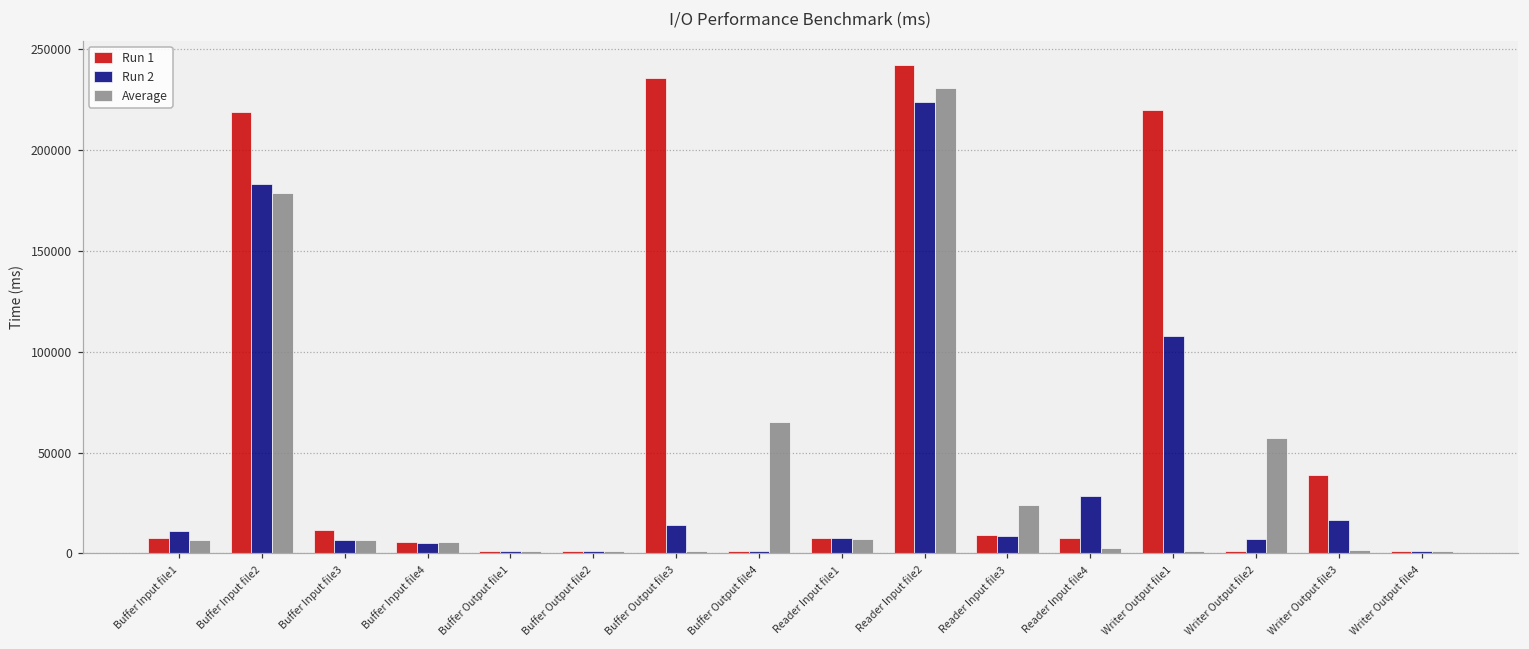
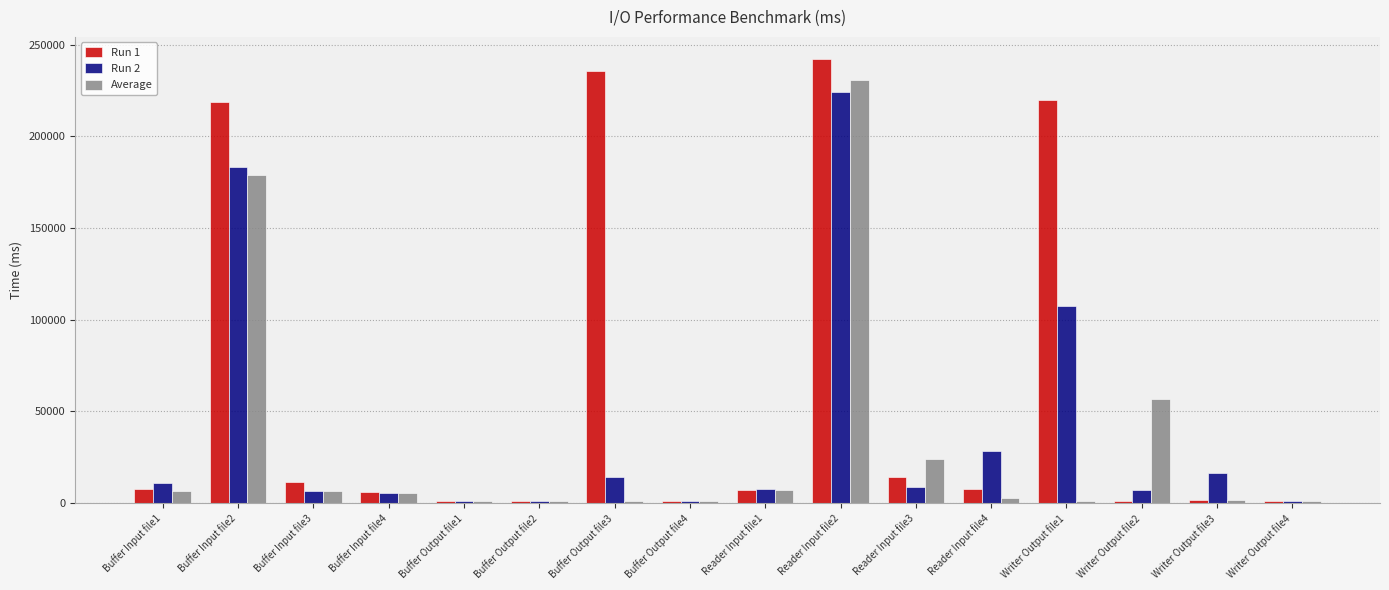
Average, Buffer Output file4: 65000 -> 1000
Run 1, Reader Input file3: 9000 -> 14000
Run 1, Writer Output file3: 39000 -> 2000
